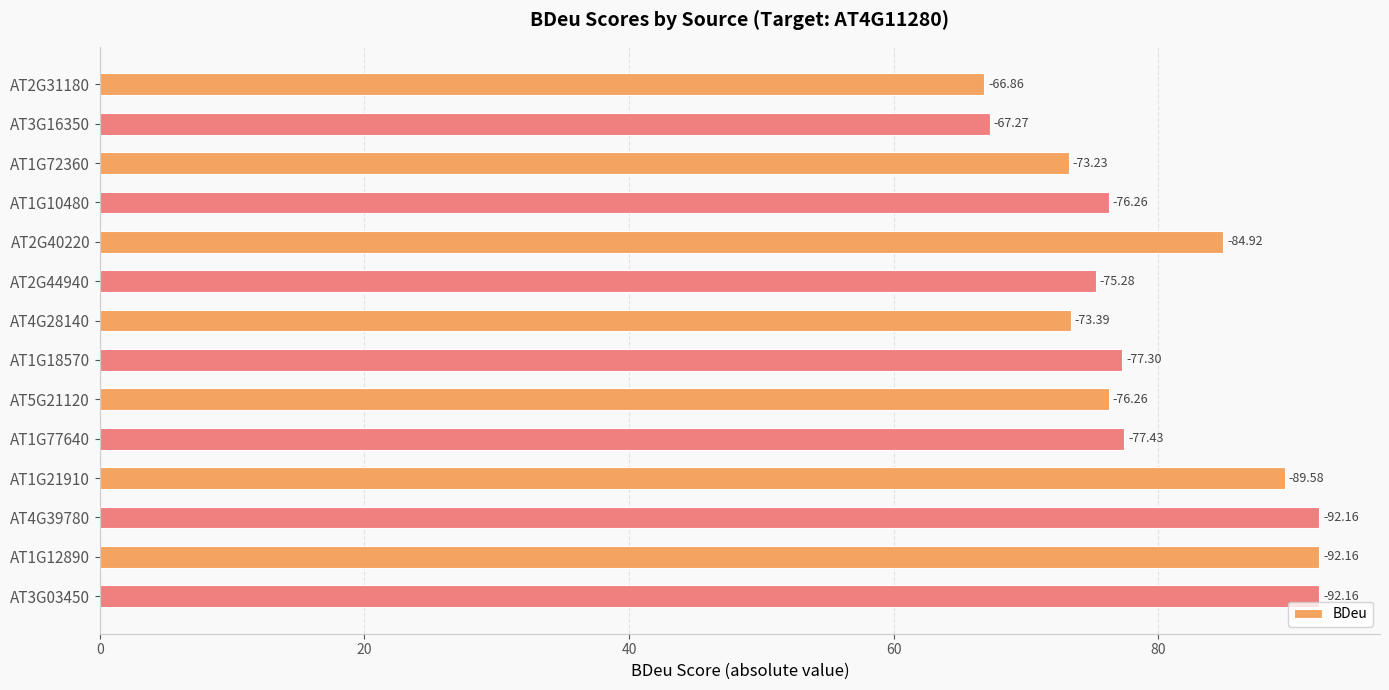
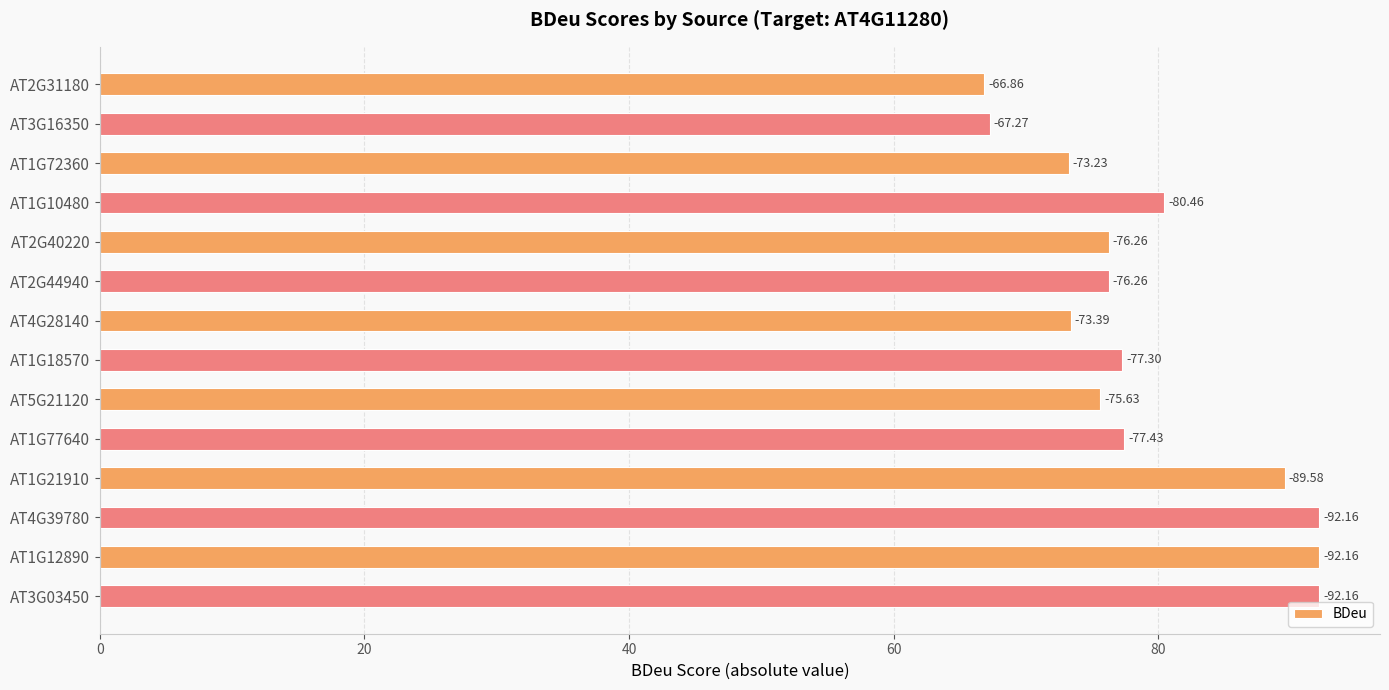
AT1G10480: -76.26 -> -80.46
AT2G40220: -84.92 -> -76.26
AT2G44940: -75.28 -> -76.26
AT5G21120: -76.26 -> -75.63
